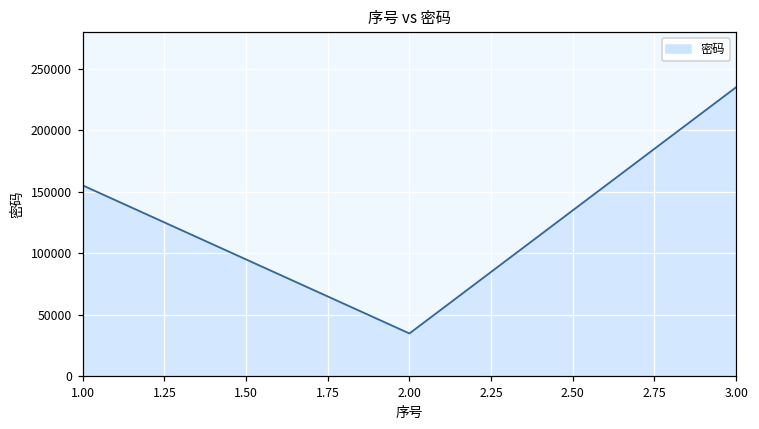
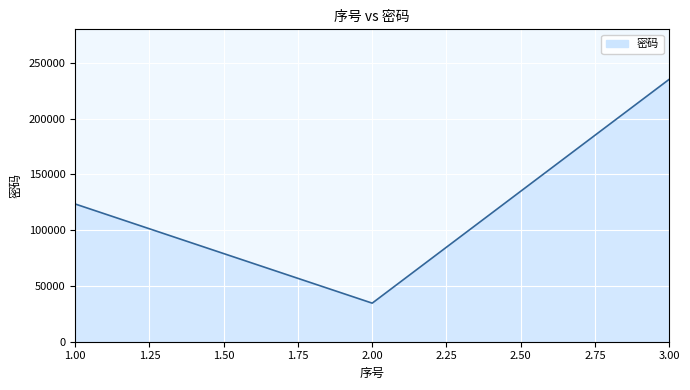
1.00: 155000 -> 123000
